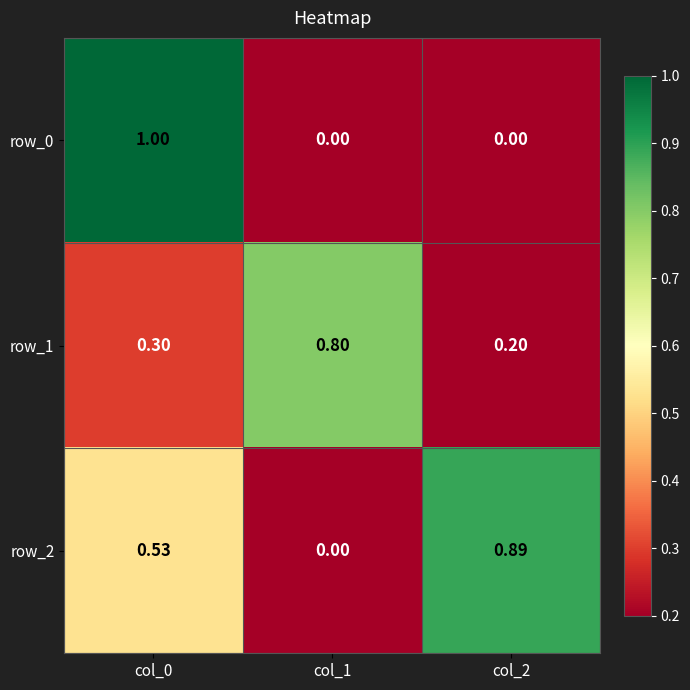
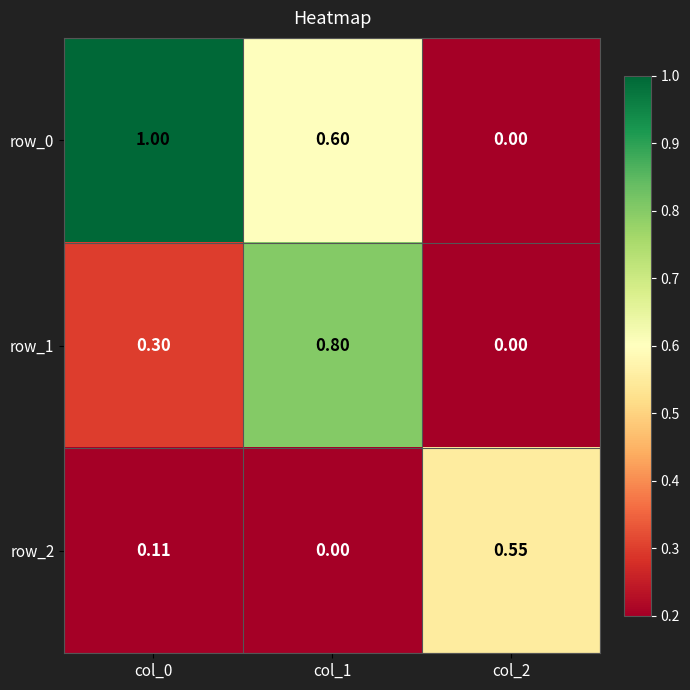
row_0, col_1: 0.00 -> 0.60
row_1, col_2: 0.20 -> 0.00
row_2, col_0: 0.53 -> 0.11
row_2, col_2: 0.89 -> 0.55
